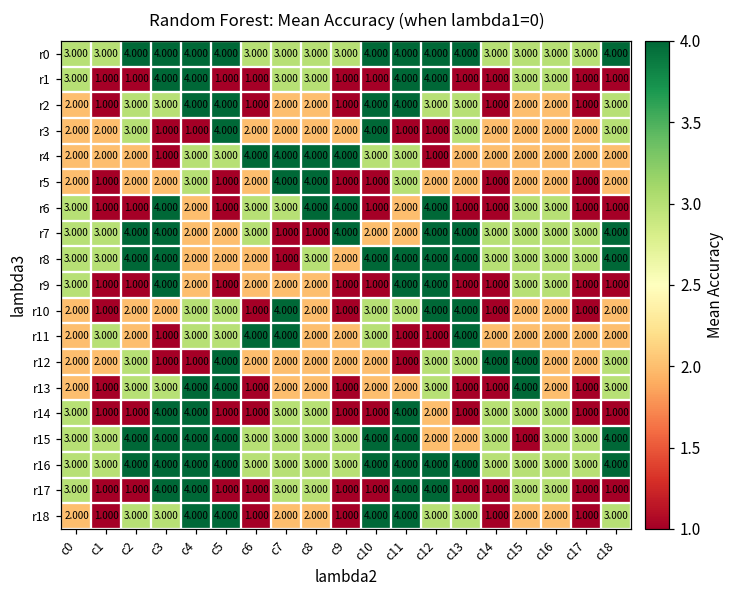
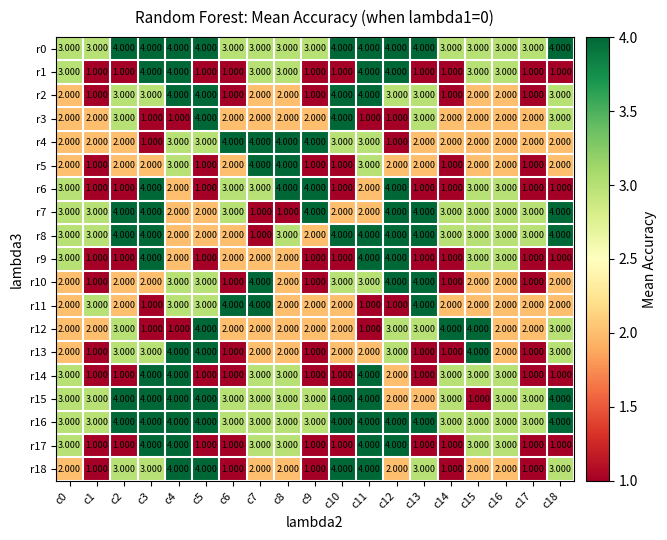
r11, c10: 3.000 -> 2.000
r18, c12: 3.000 -> 2.000
